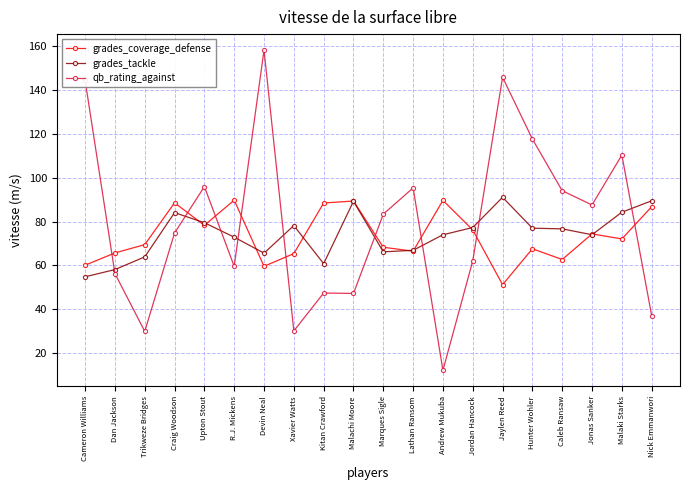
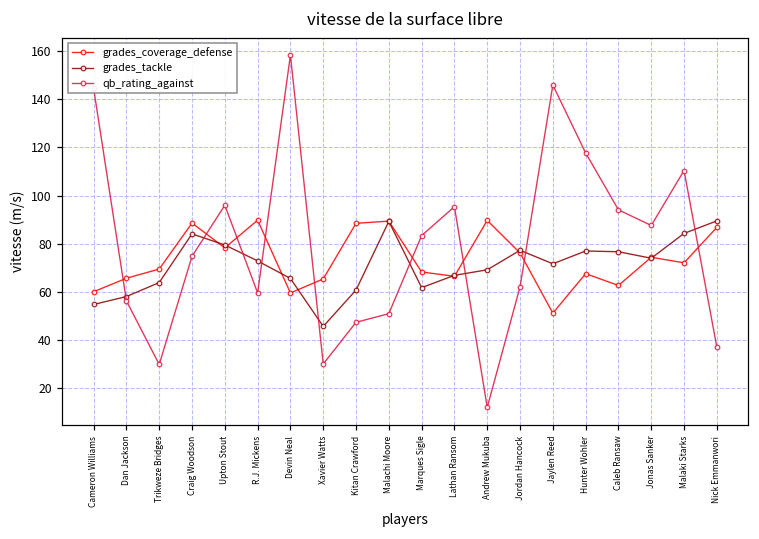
grades_tackle, Xavier Watts: 78 -> 46
qb_rating_against, Malachi Moore: 47 -> 51
grades_tackle, Marques Sigle: 66 -> 62
grades_tackle, Andrew Mukuba: 74 -> 69
grades_tackle, Jaylen Reed: 91 -> 72
